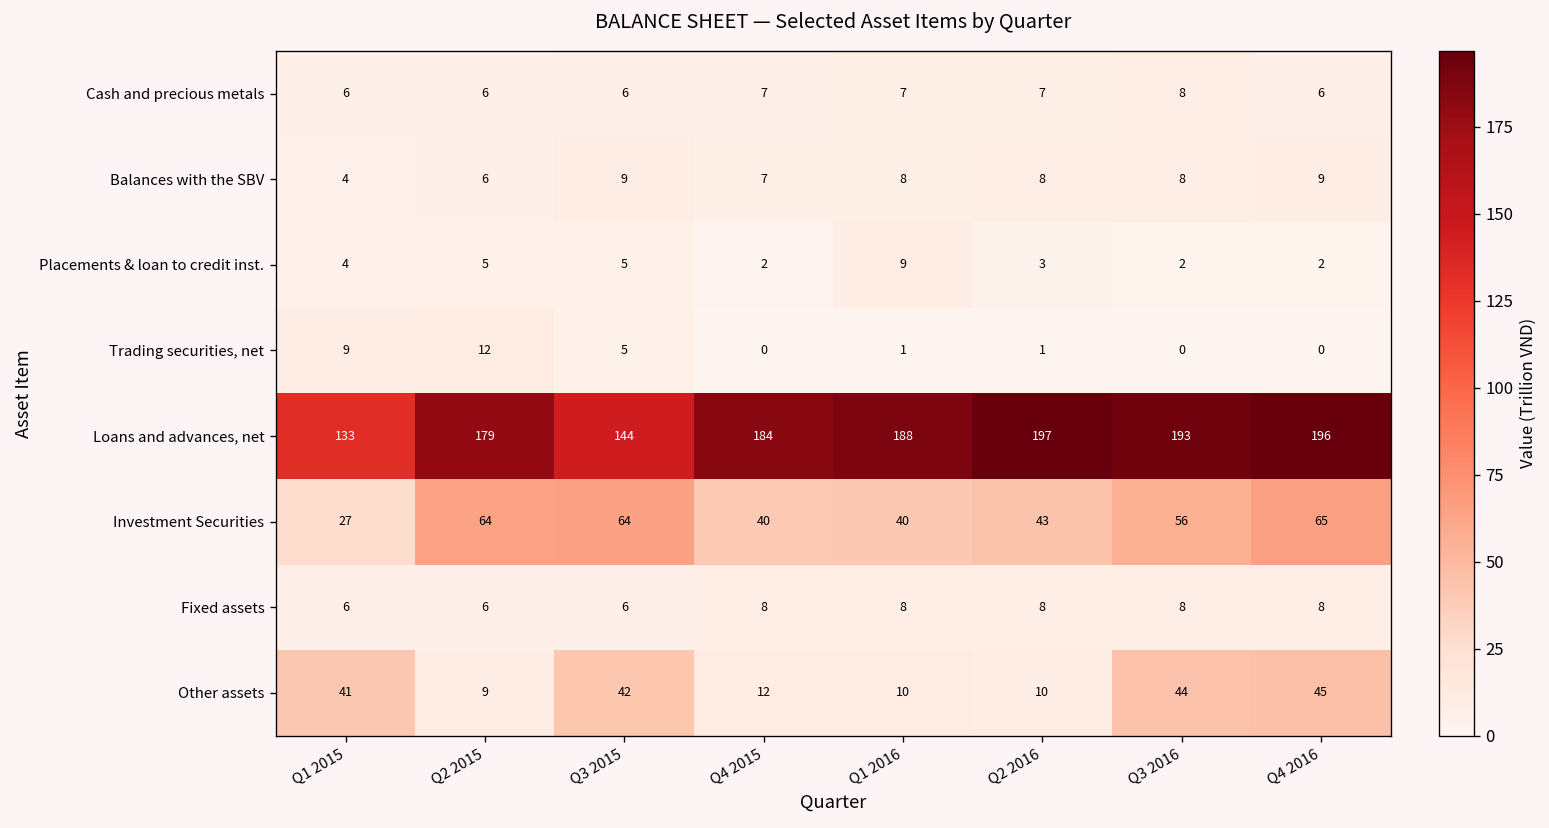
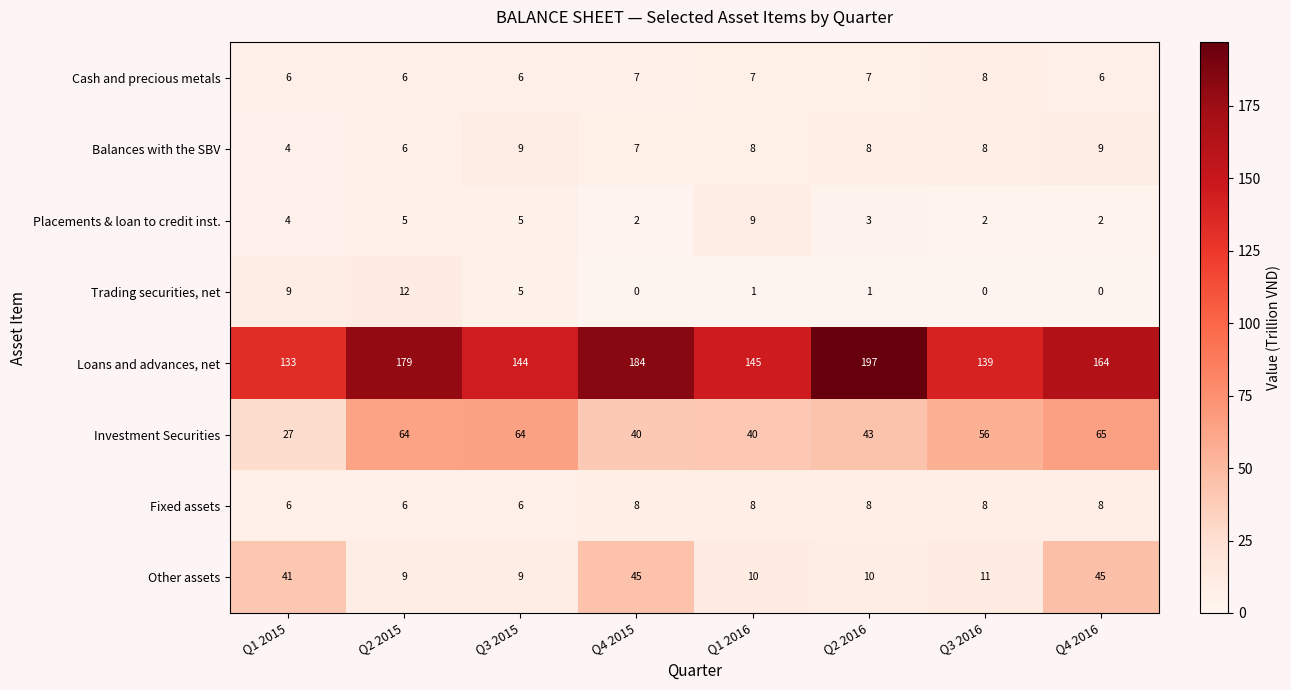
Loans and advances, net, Q1 2016: 188 -> 145
Loans and advances, net, Q3 2016: 193 -> 139
Loans and advances, net, Q4 2016: 196 -> 164
Other assets, Q3 2015: 42 -> 9
Other assets, Q4 2015: 12 -> 45
Other assets, Q3 2016: 44 -> 11
